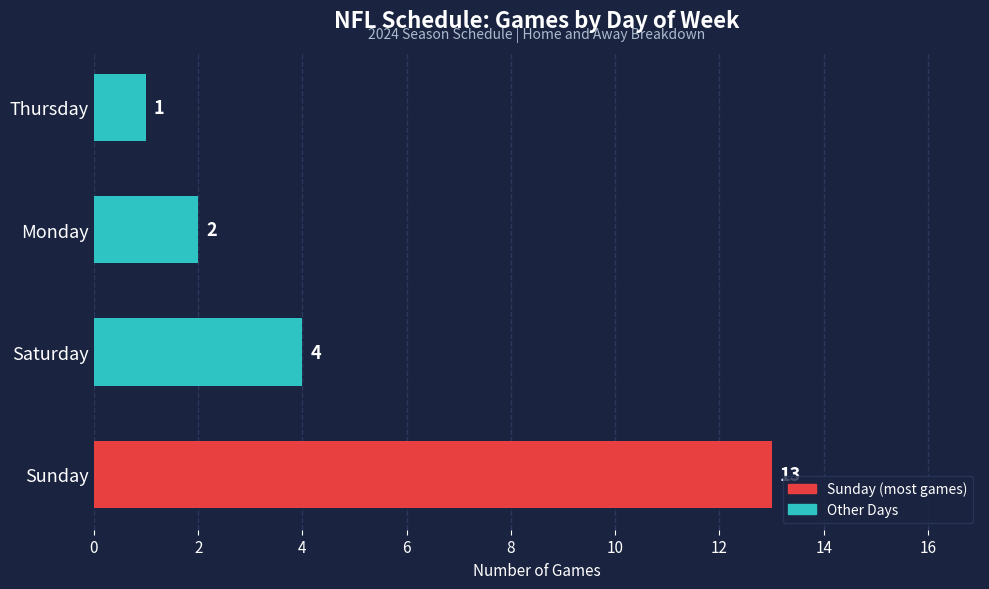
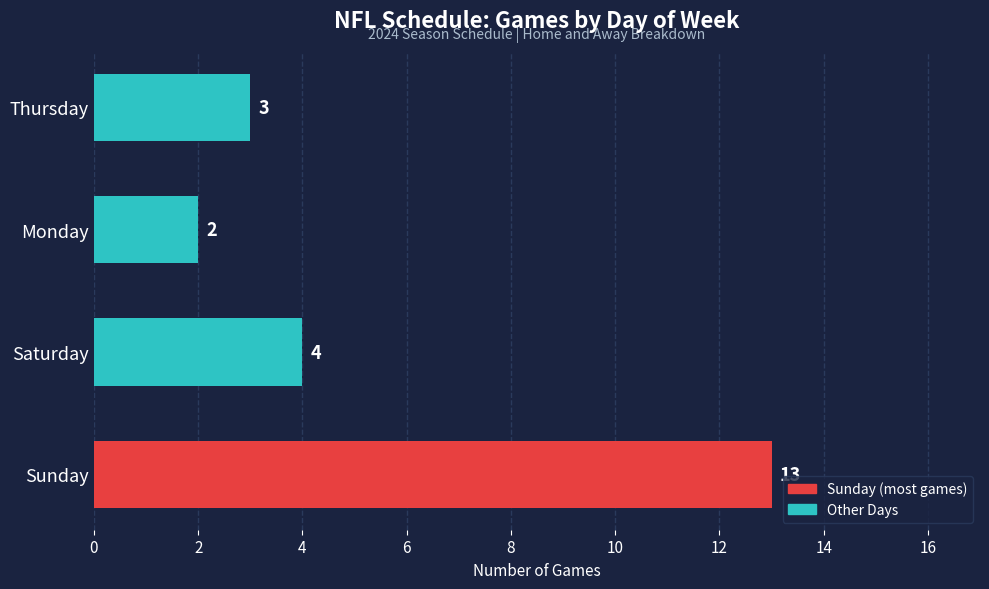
Thursday: 1 -> 3
